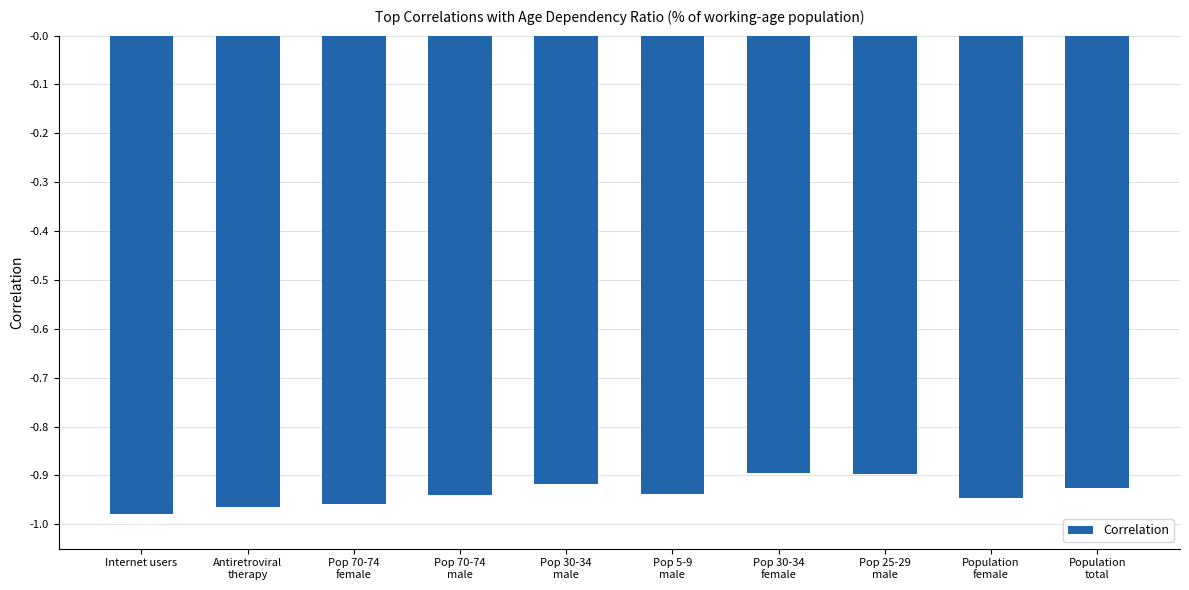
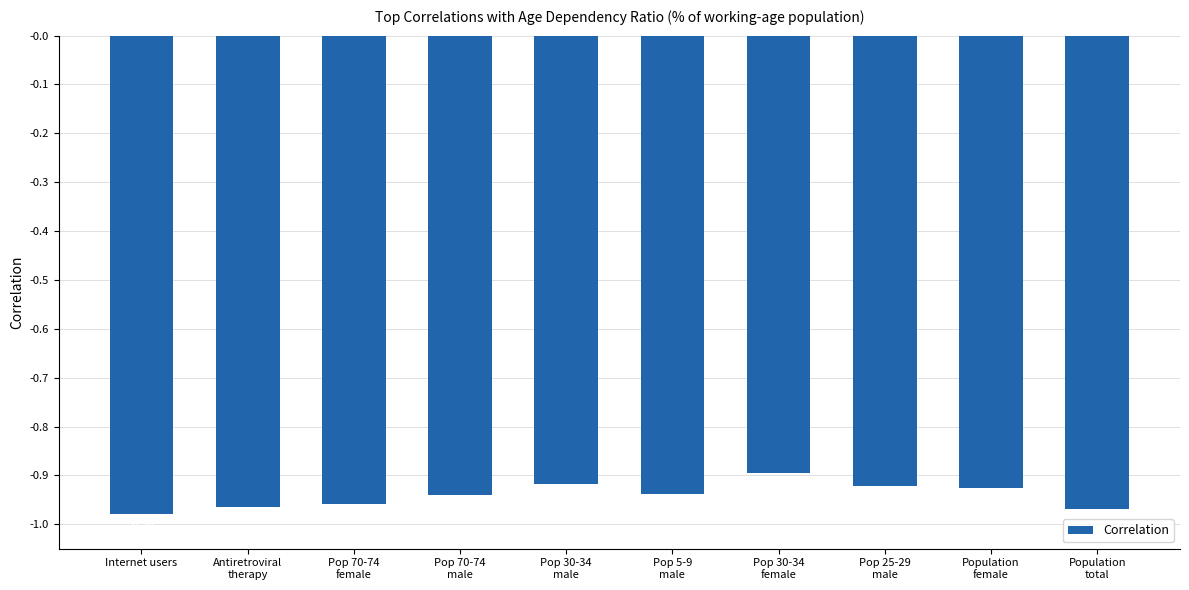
Pop 25-29 male: -0.90 -> -0.92
Population female: -0.95 -> -0.93
Population total: -0.93 -> -0.97
